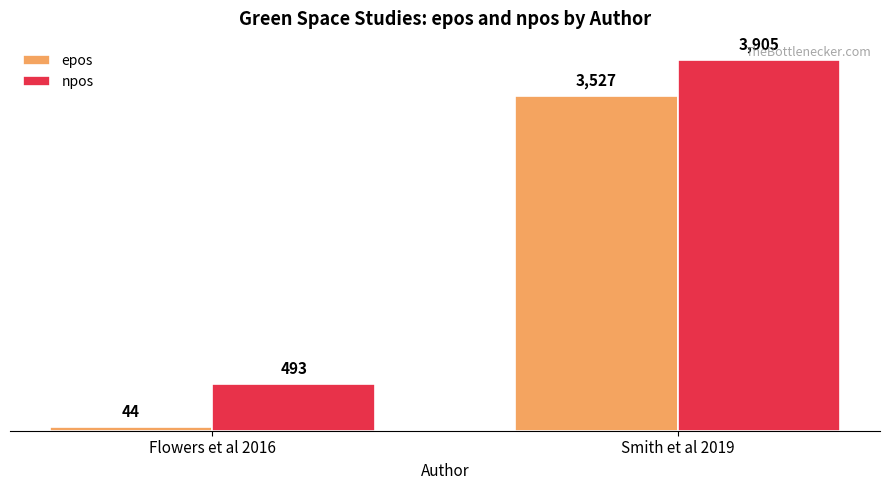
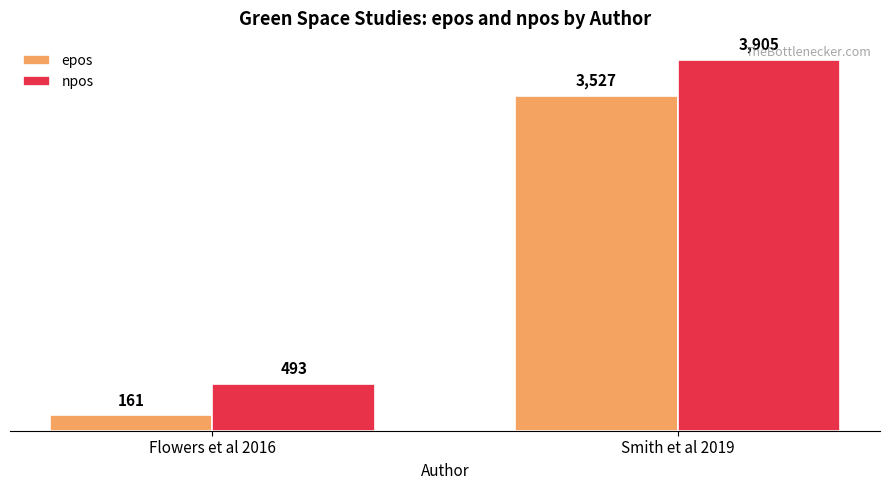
epos, Flowers et al 2016: 44 -> 161
